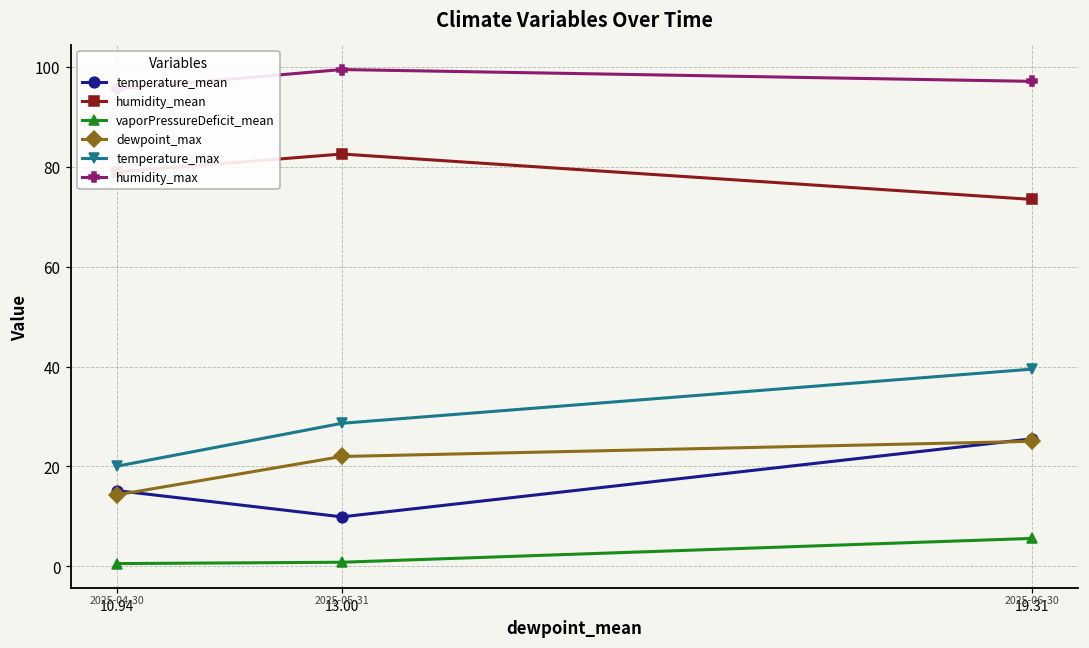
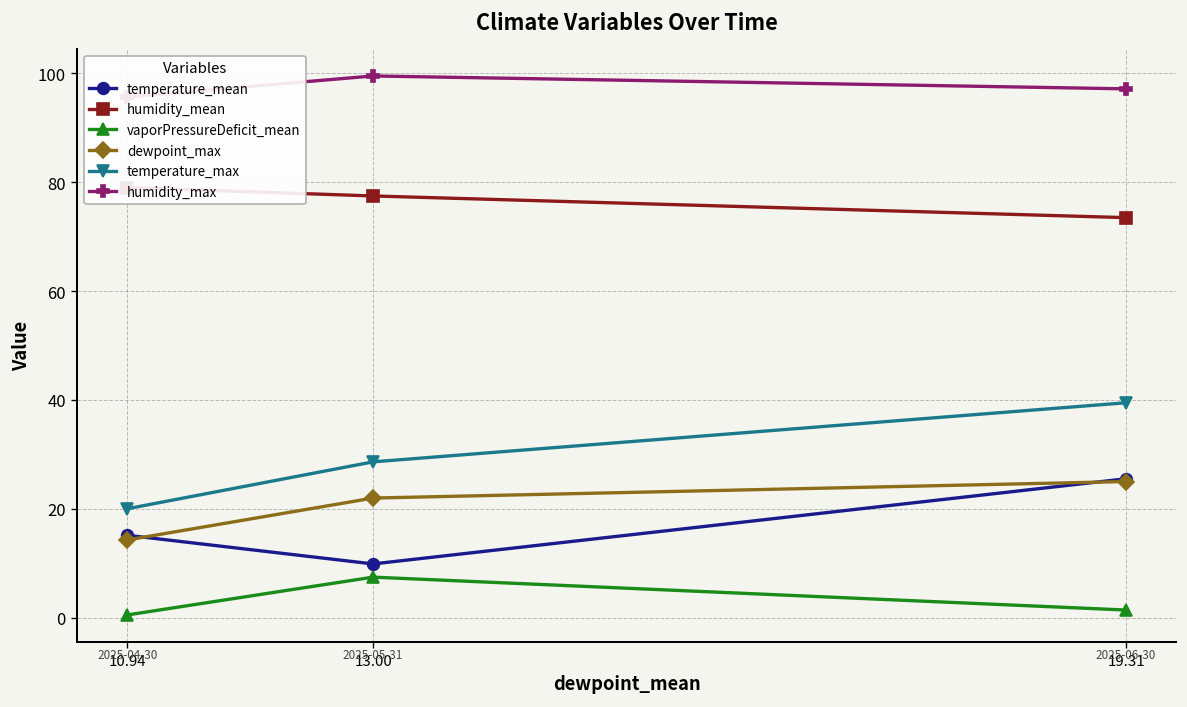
humidity_mean, 13.00: 83 -> 77
vaporPressureDeficit_mean, 13.00: 1 -> 7
vaporPressureDeficit_mean, 19.31: 6 -> 1
